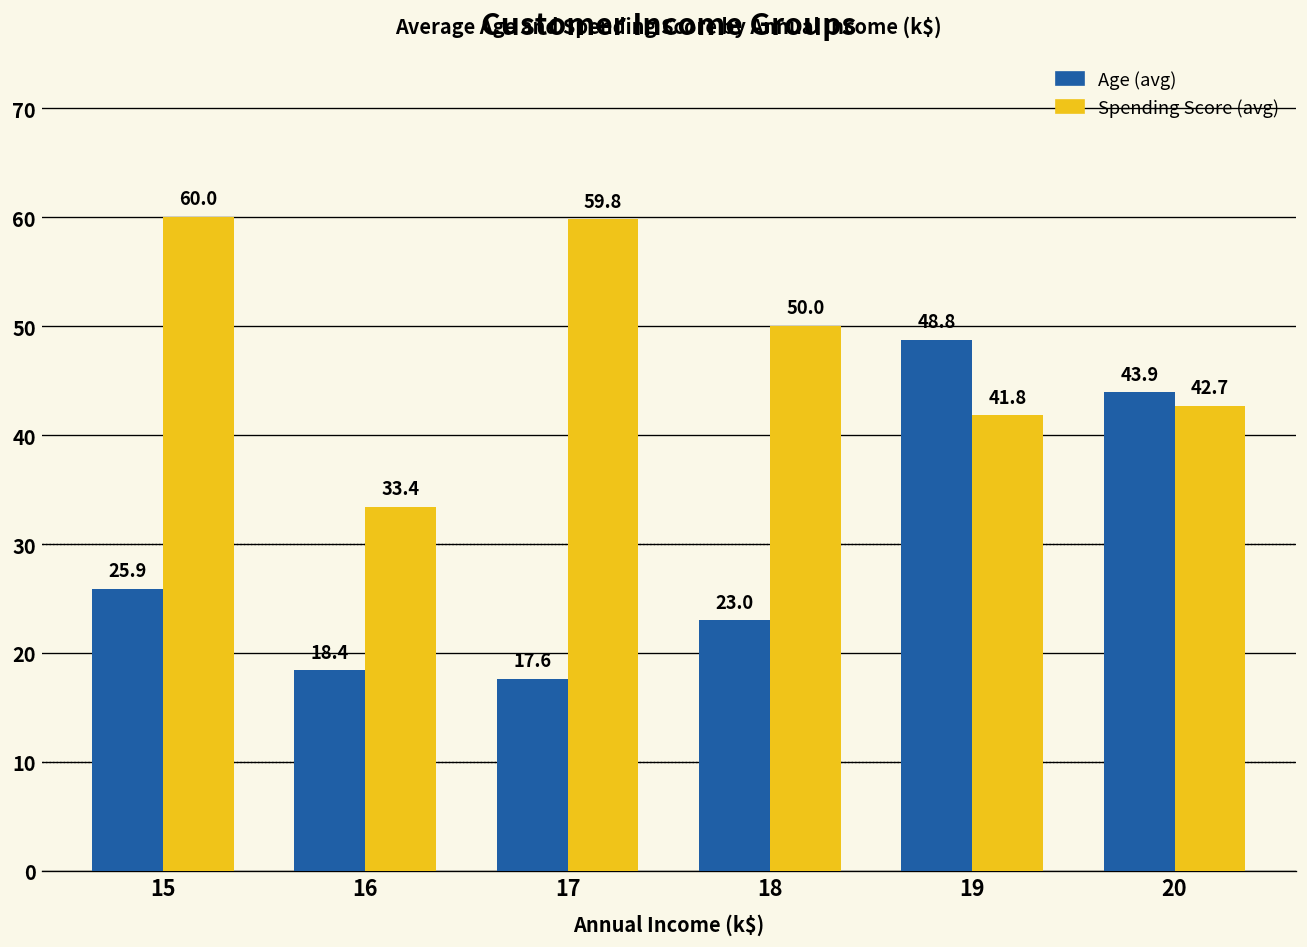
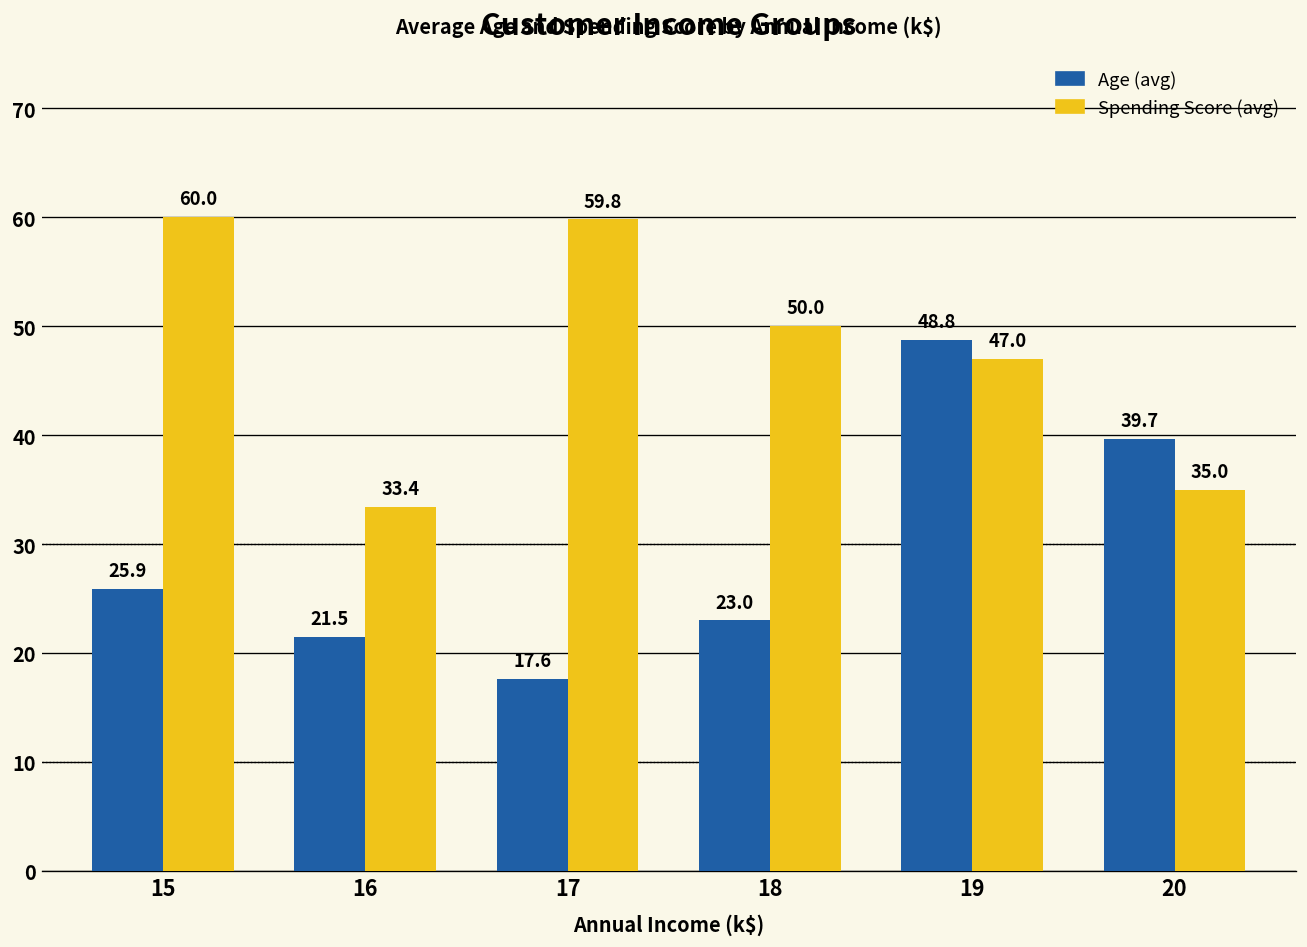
Age (avg), 16: 18.4 -> 21.5
Spending Score (avg), 19: 41.8 -> 47.0
Age (avg), 20: 43.9 -> 39.7
Spending Score (avg), 20: 42.7 -> 35.0
